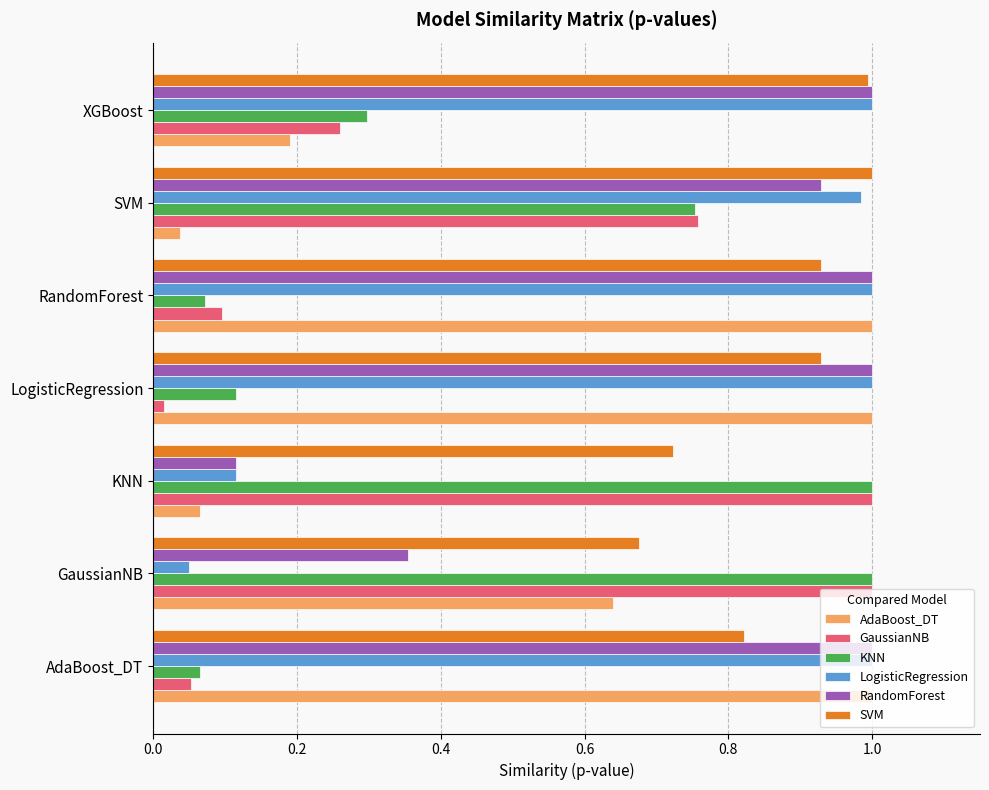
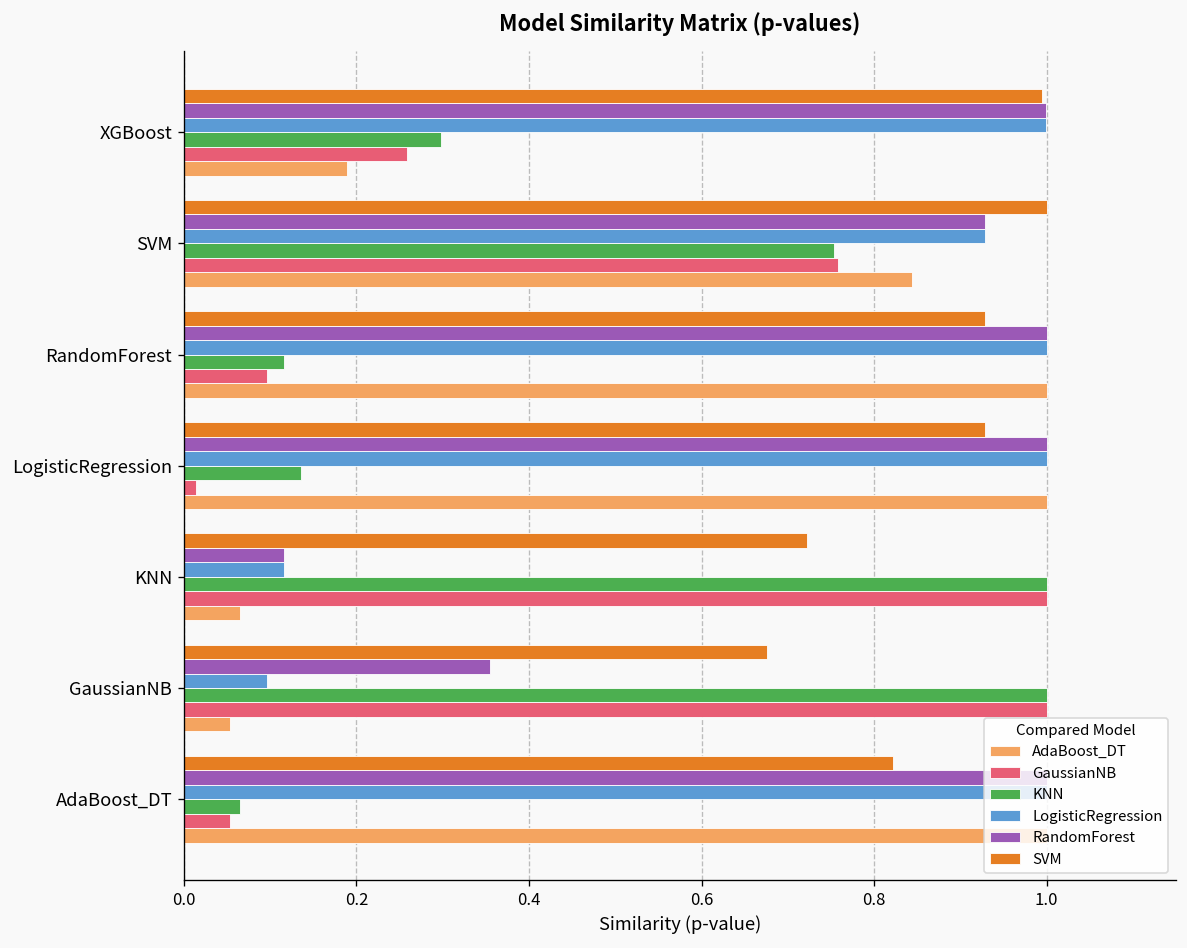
LogisticRegression, SVM: 0.98 -> 0.93
AdaBoost_DT, SVM: 0.04 -> 0.84
KNN, RandomForest: 0.07 -> 0.12
KNN, LogisticRegression: 0.12 -> 0.14
LogisticRegression, GaussianNB: 0.05 -> 0.10
AdaBoost_DT, GaussianNB: 0.64 -> 0.05
